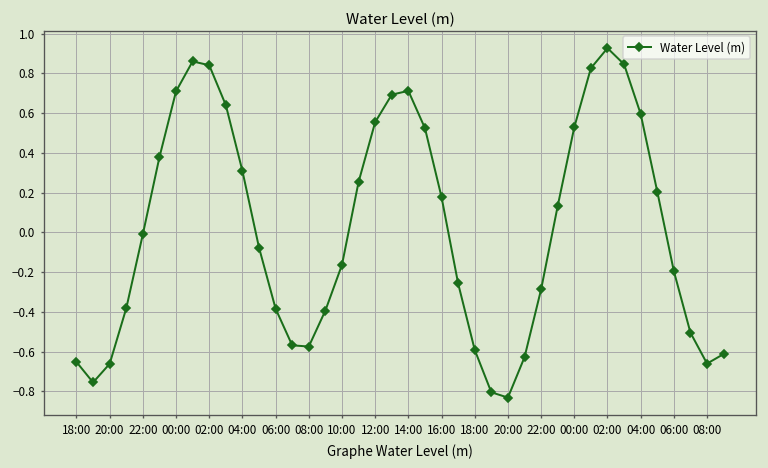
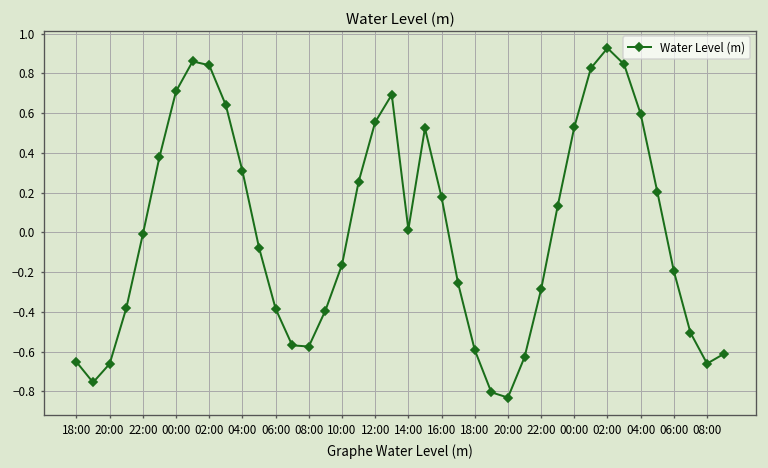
14:00: 0.71 -> 0.01
